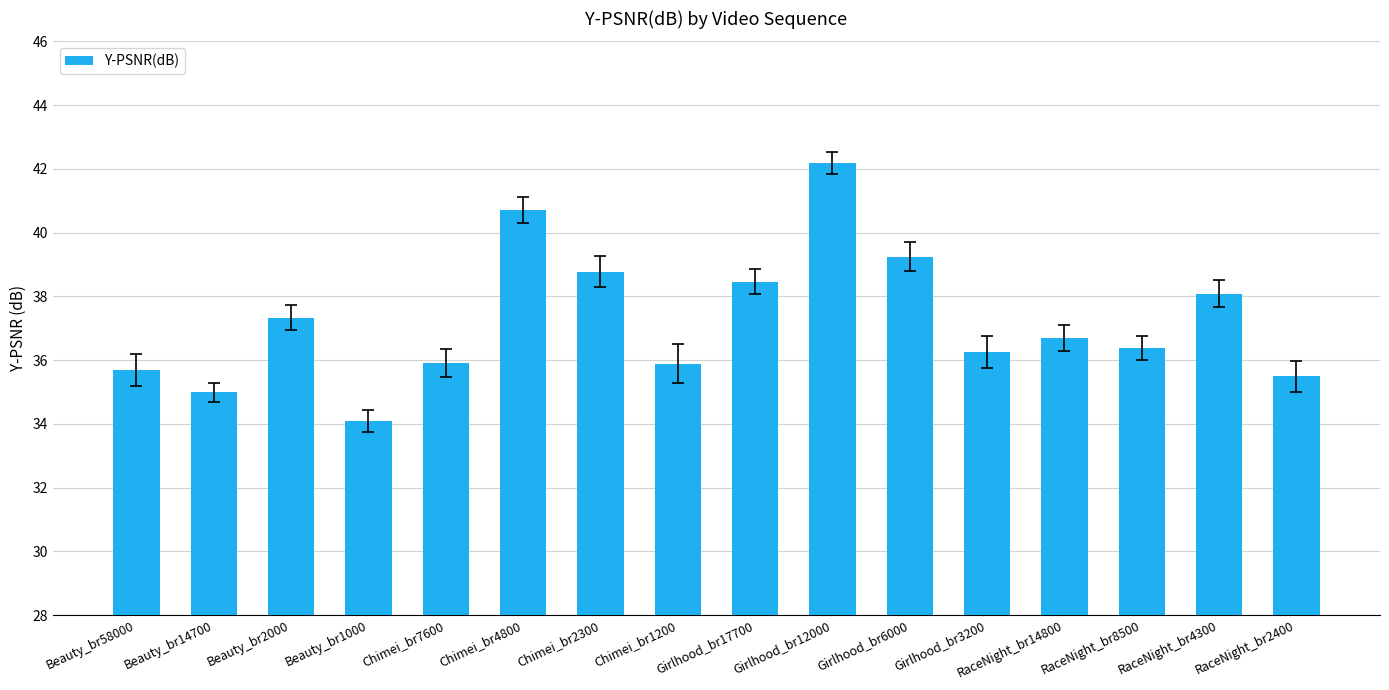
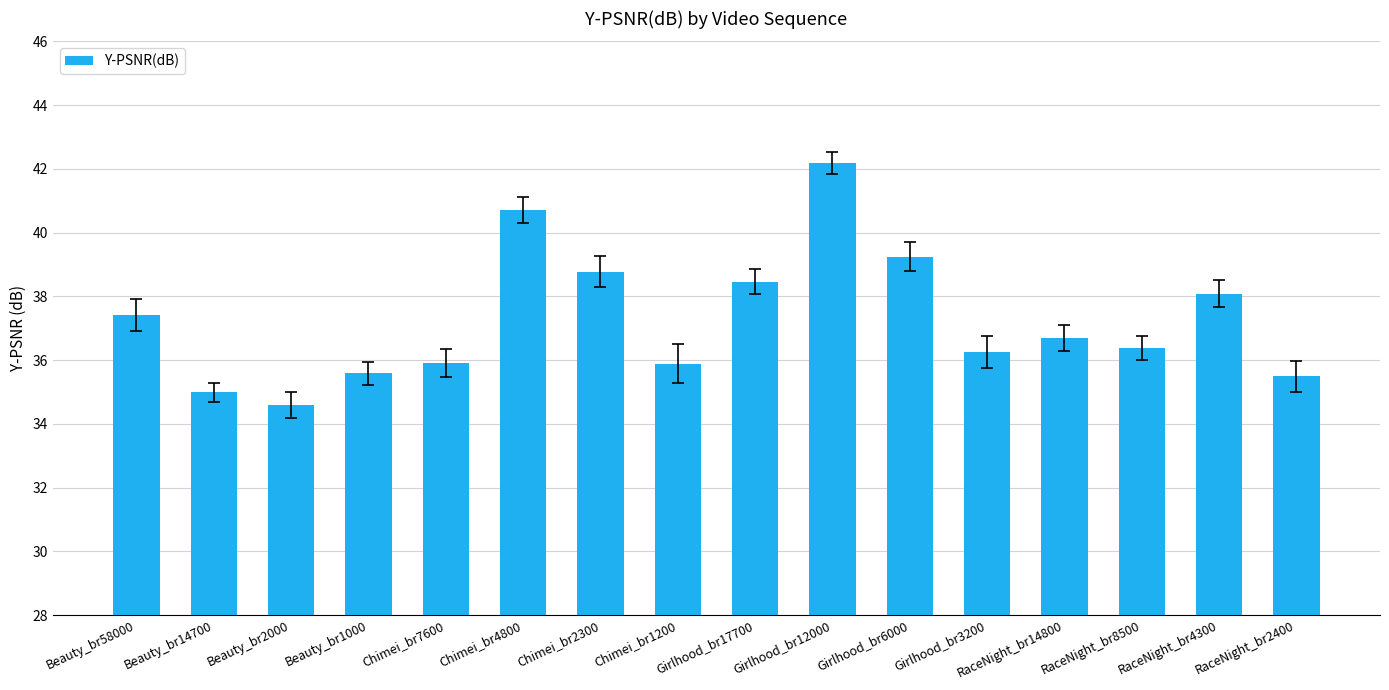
Y-PSNR(dB), Beauty_br58000: 35.7 -> 37.4
Y-PSNR(dB), Beauty_br2000: 37.3 -> 34.6
Y-PSNR(dB), Beauty_br1000: 34.1 -> 35.6
